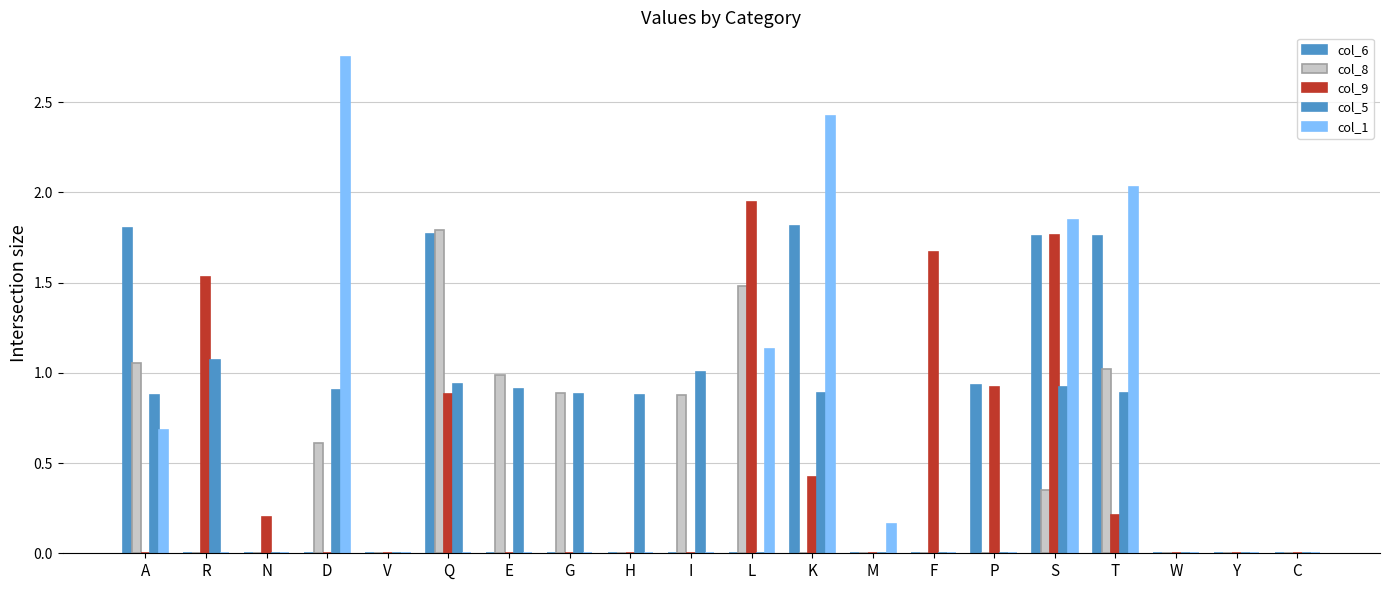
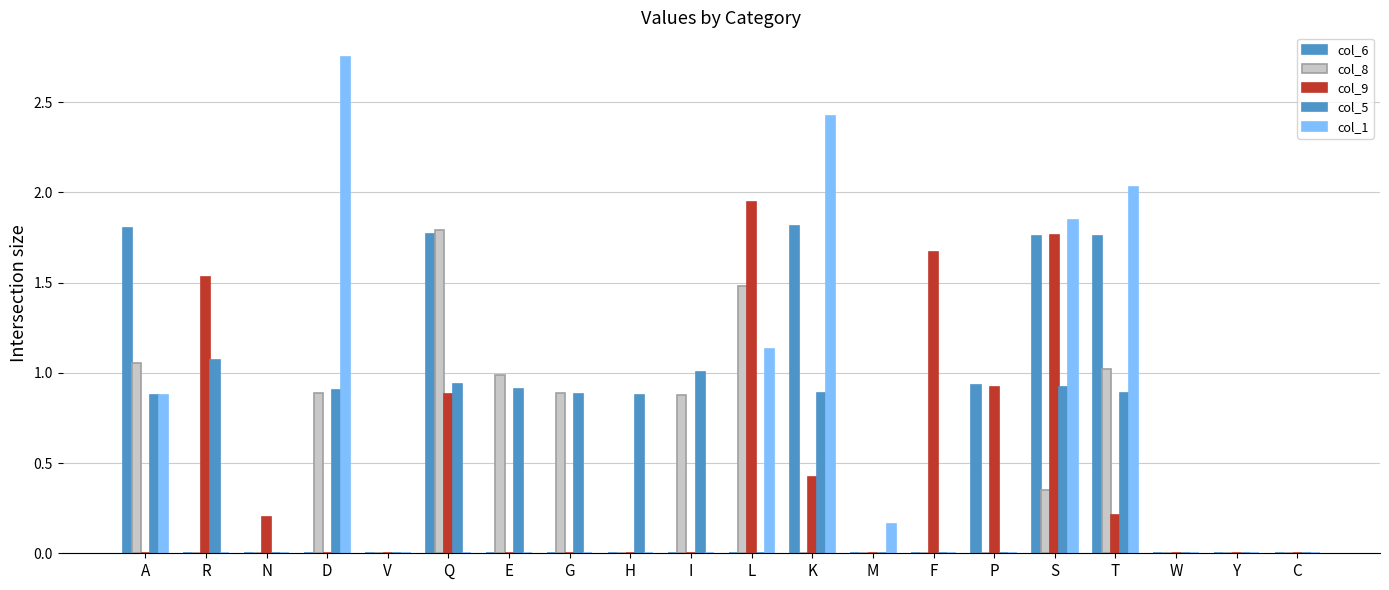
col_1, A: 0.68 -> 0.88
col_8, D: 0.61 -> 0.89
